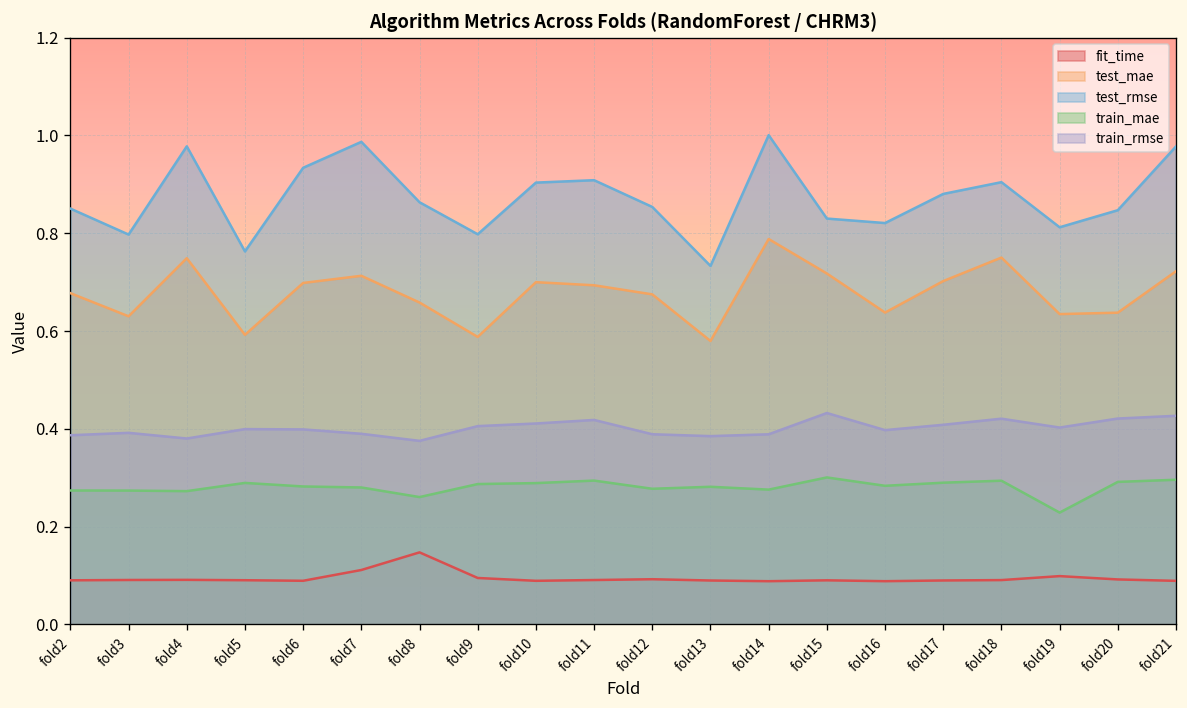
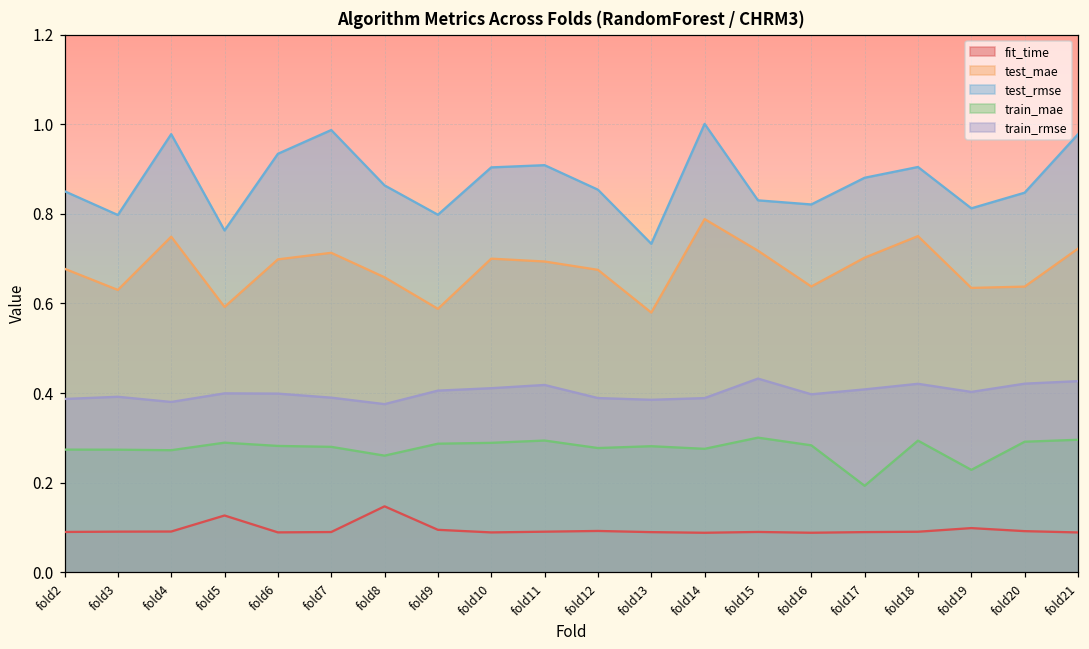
fit_time, fold5: 0.09 -> 0.13
fit_time, fold7: 0.11 -> 0.09
train_mae, fold17: 0.29 -> 0.19
